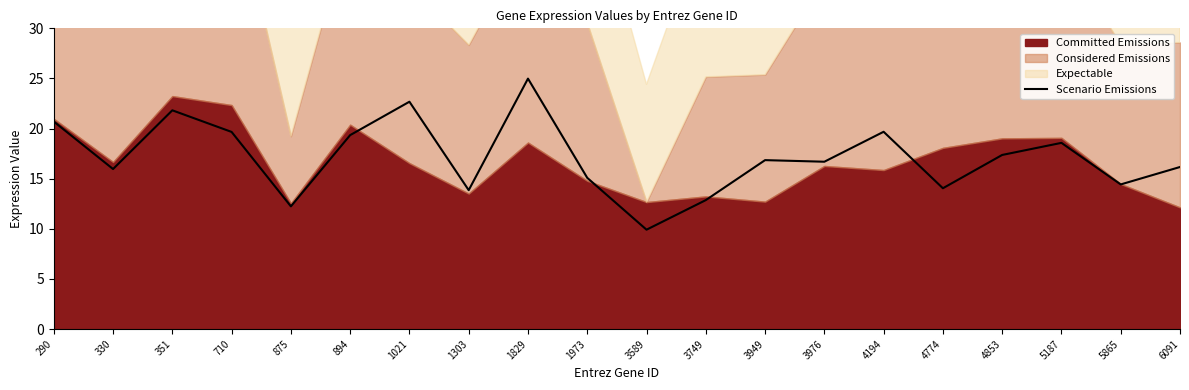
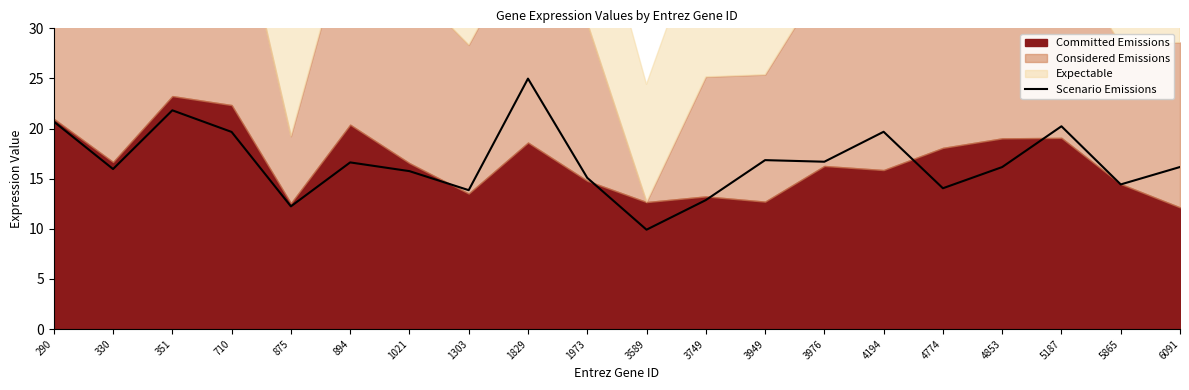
Scenario Emissions, 894: 19.3 -> 16.6
Scenario Emissions, 1021: 22.7 -> 15.8
Scenario Emissions, 4853: 17.4 -> 16.2
Scenario Emissions, 5187: 18.6 -> 20.2
